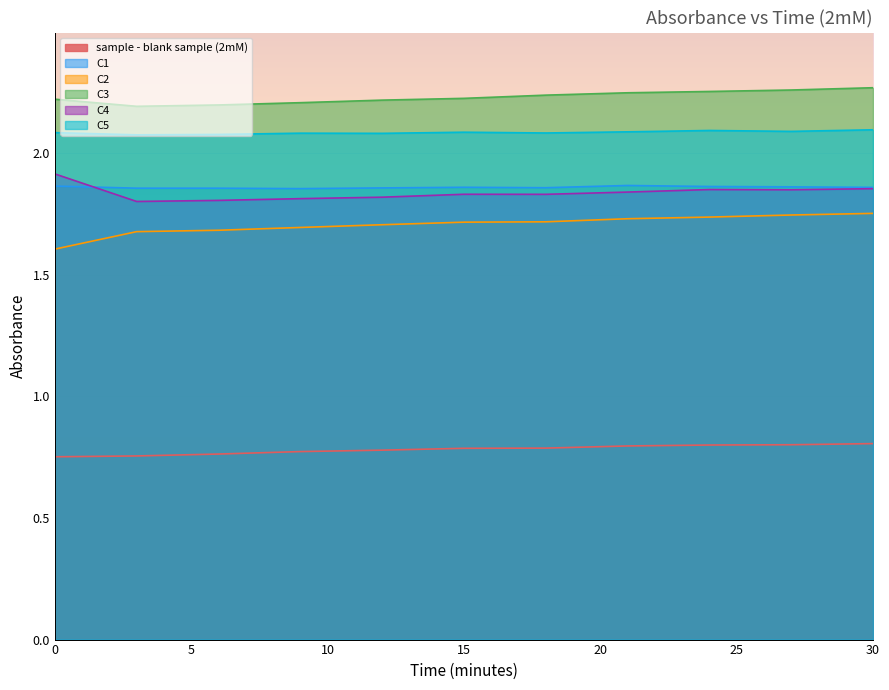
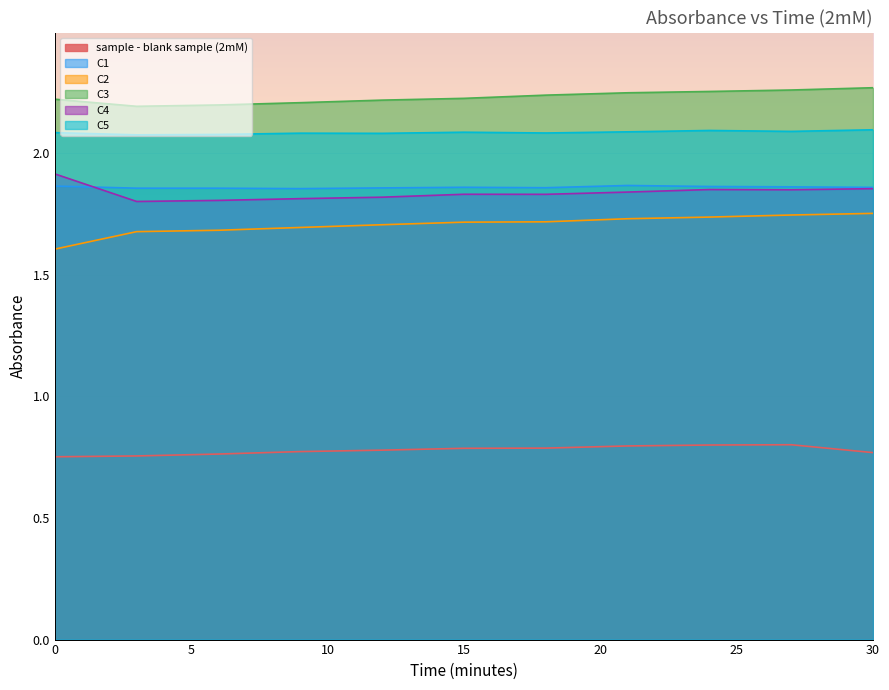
sample - blank sample (2mM), 30: 0.81 -> 0.77
